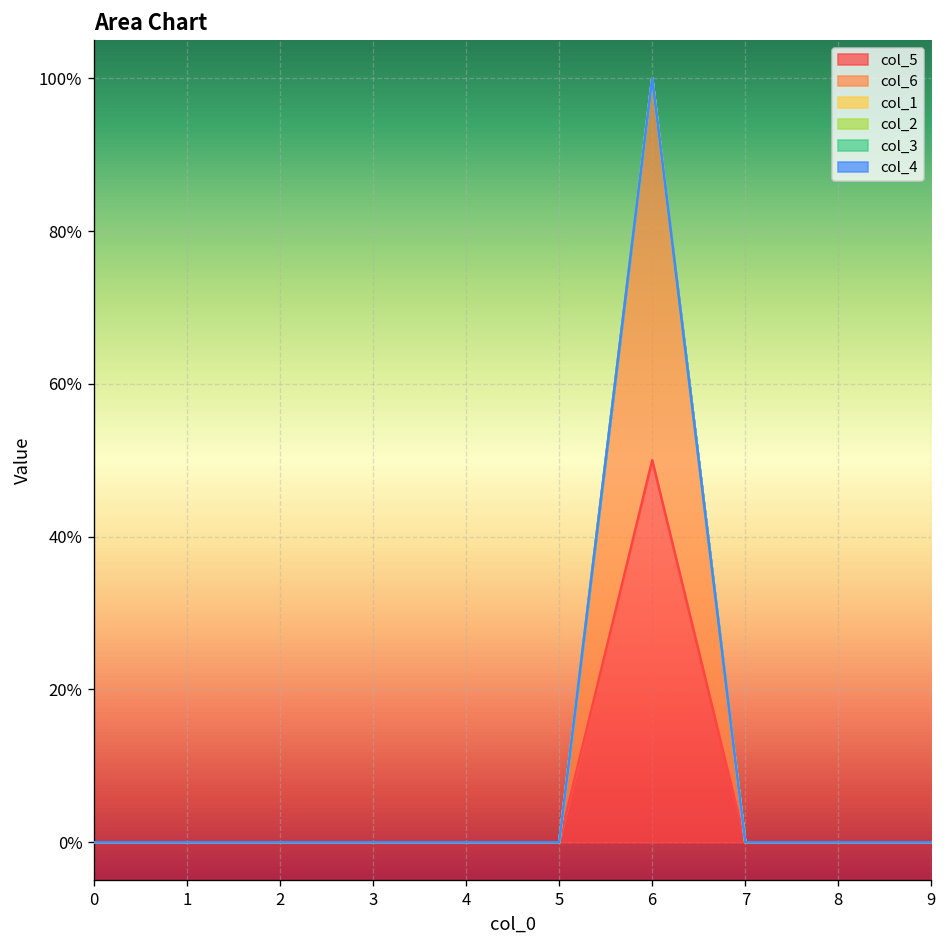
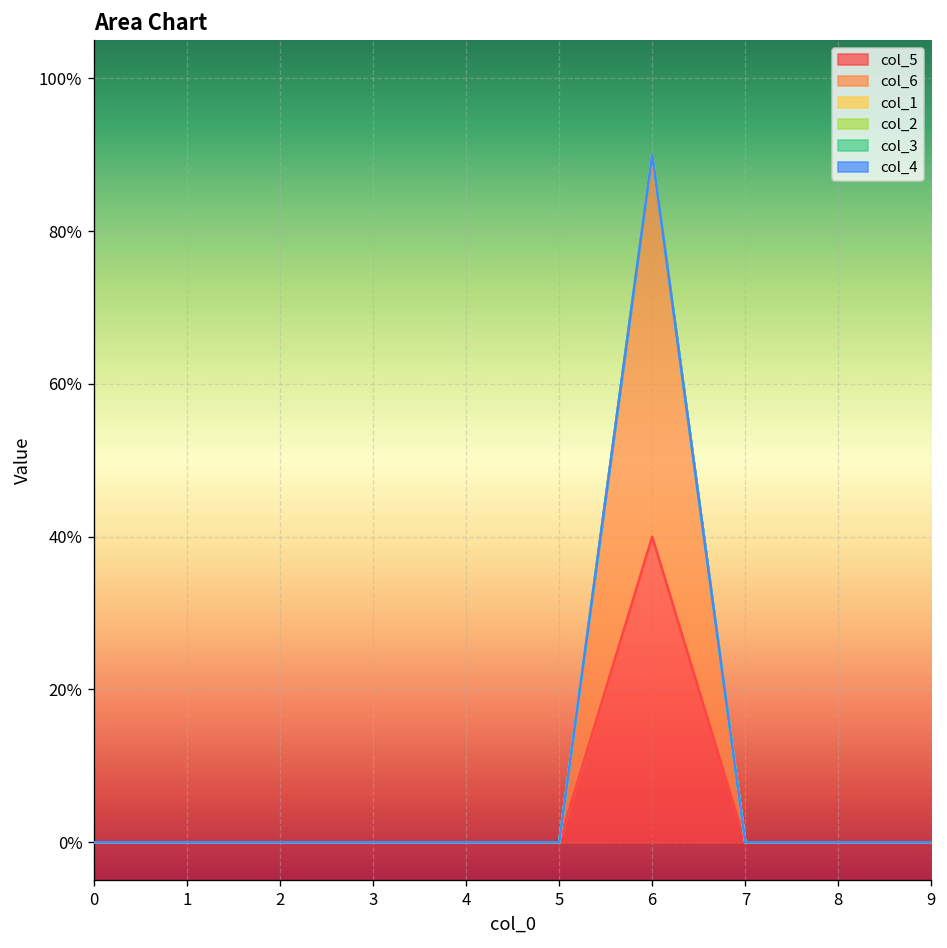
col_5, 6: 50% -> 40%
